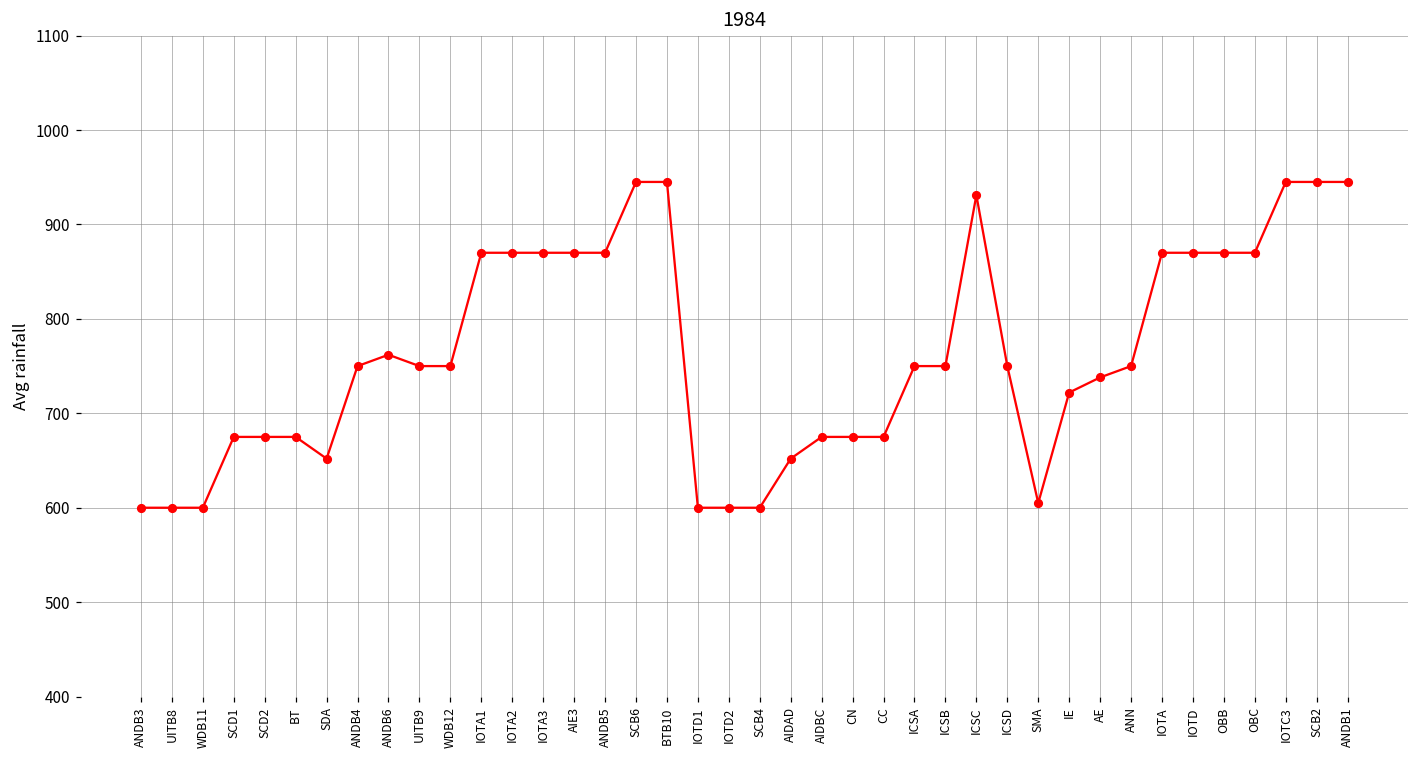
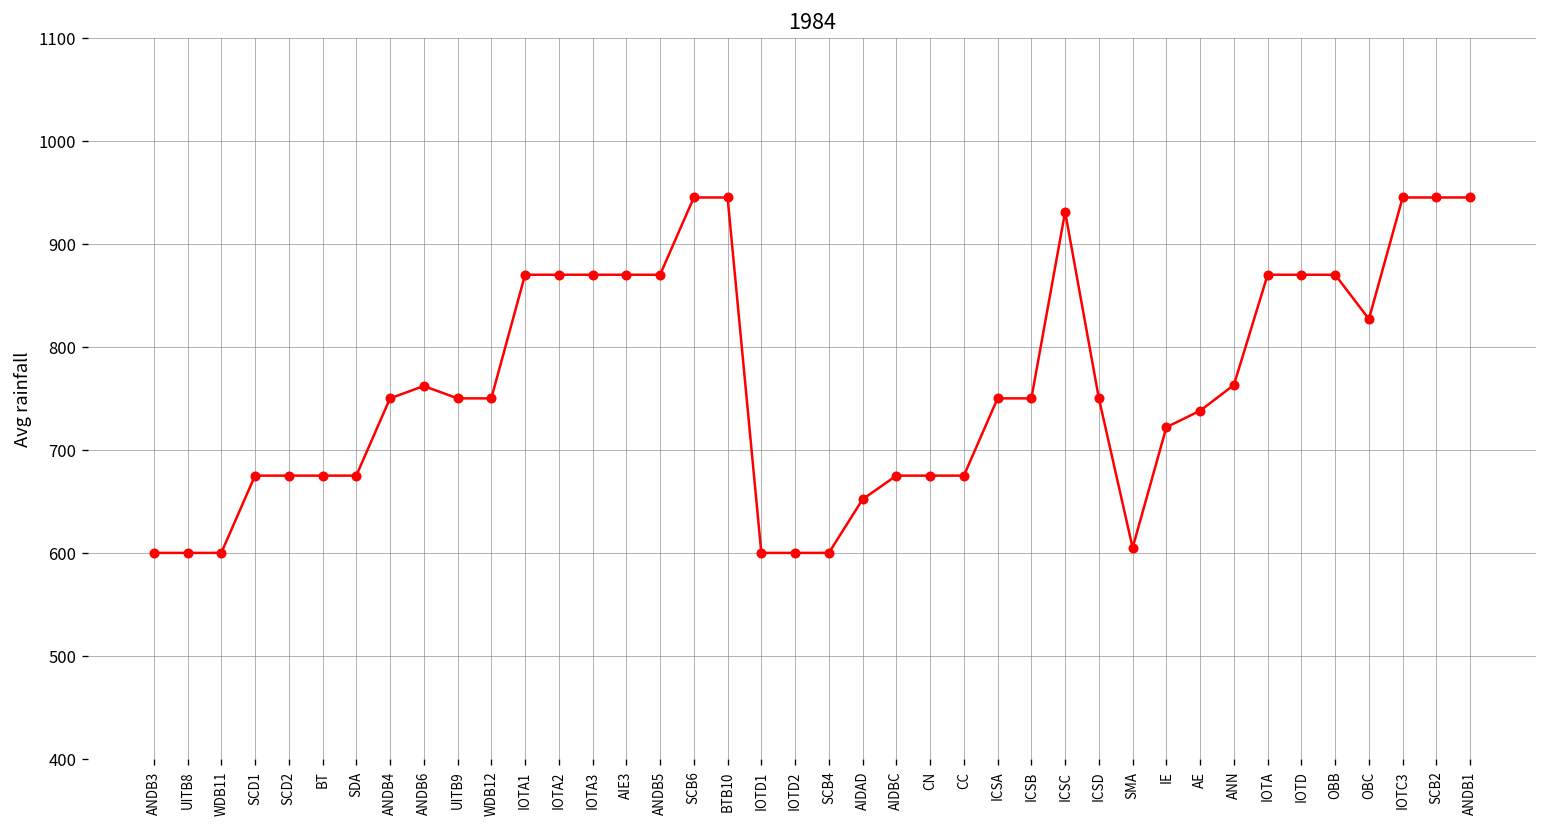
SDA: 650 -> 680
ANN: 750 -> 760
OBC: 870 -> 830
